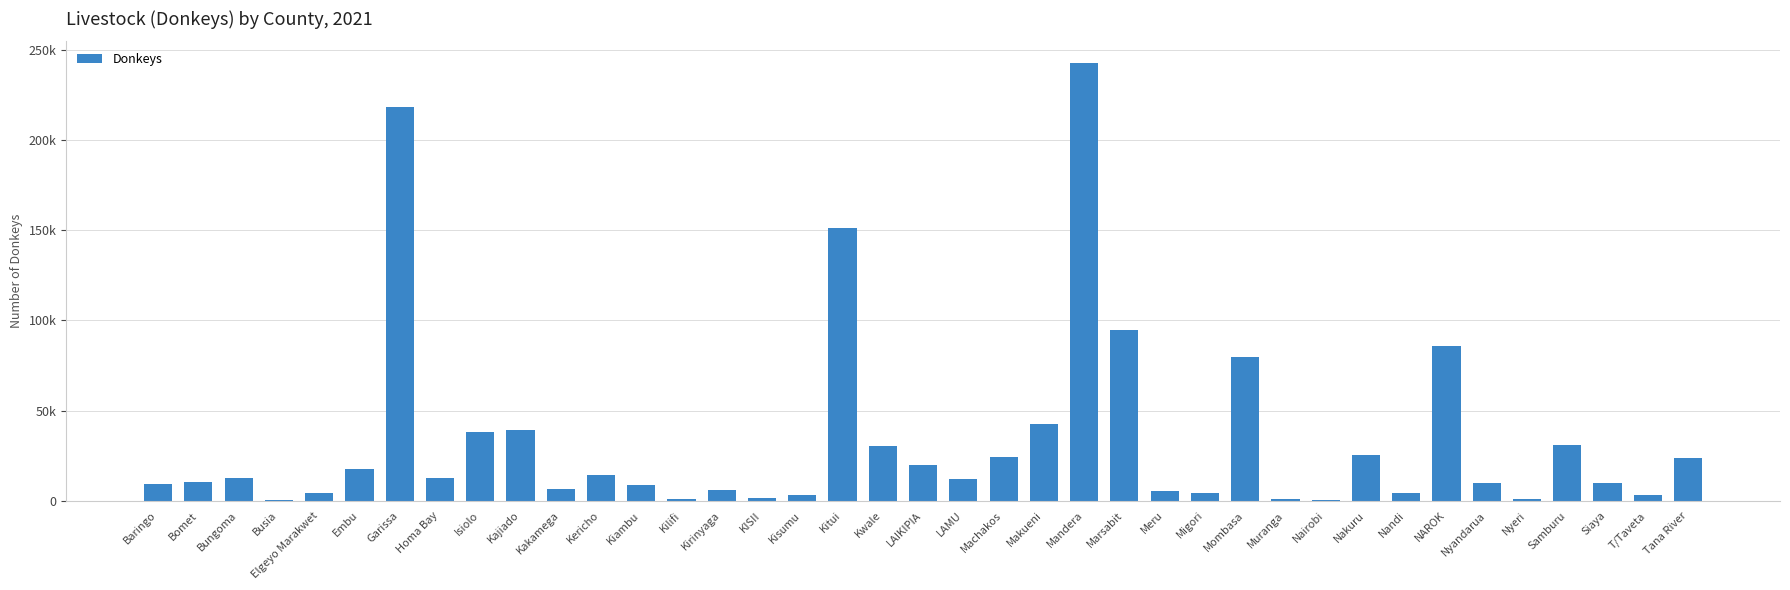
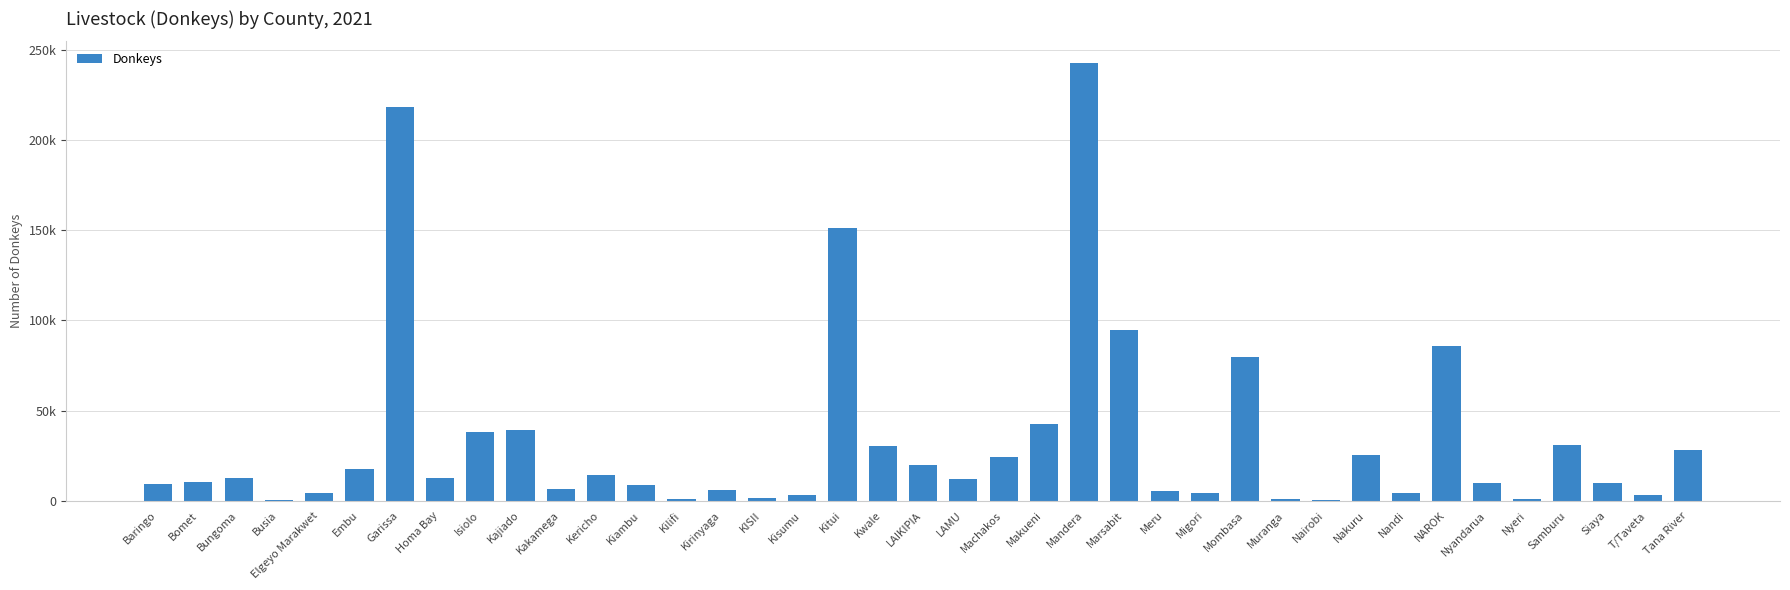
Tana River: 24000 -> 28000
